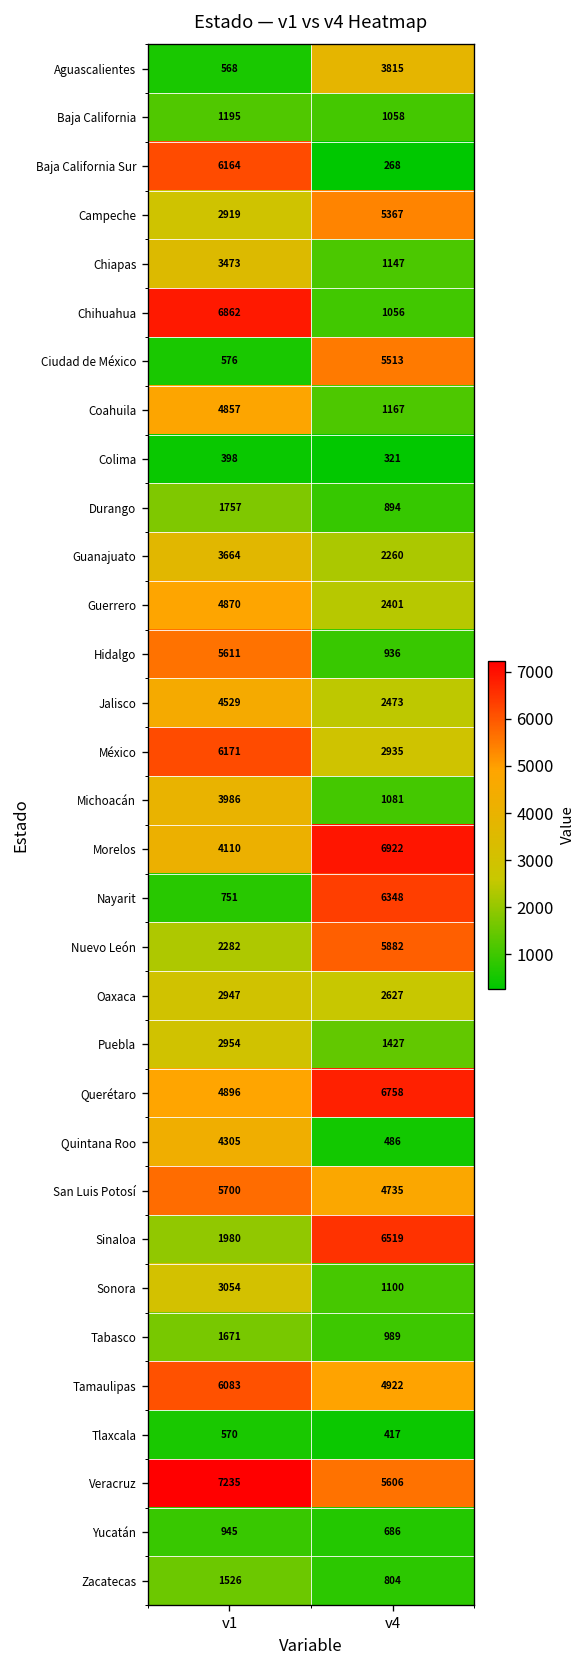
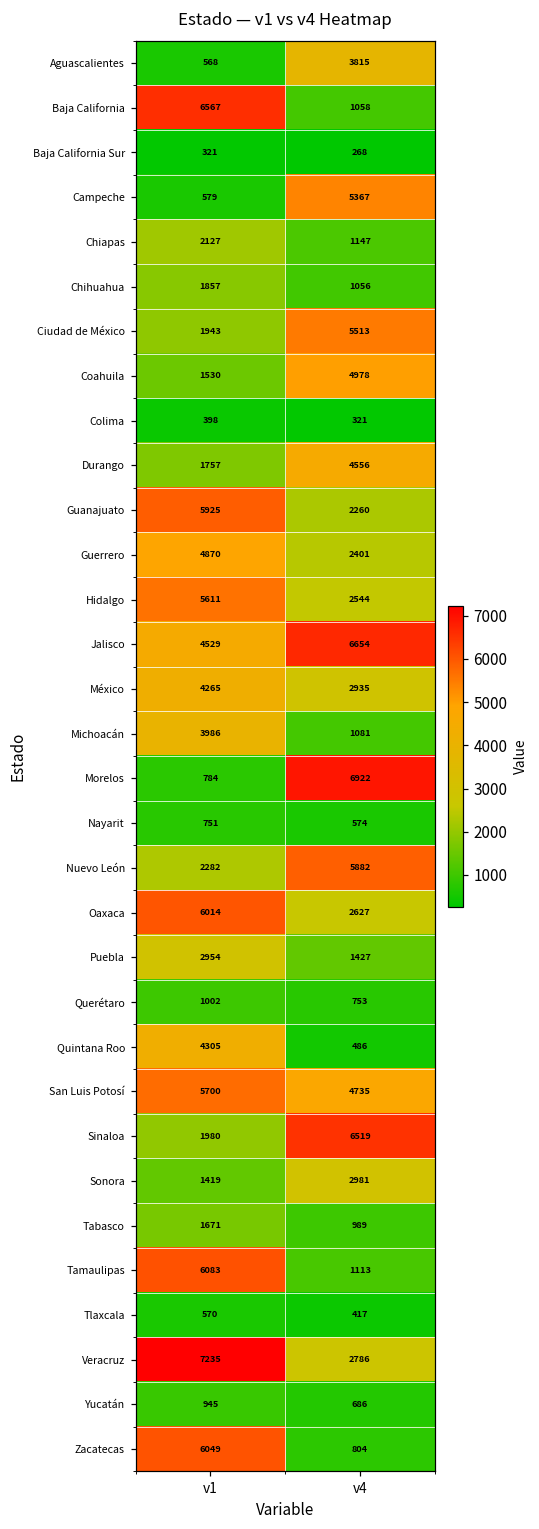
Baja California, v1: 1195 -> 6567
Baja California Sur, v1: 6164 -> 321
Campeche, v1: 2919 -> 579
Chiapas, v1: 3473 -> 2127
Chihuahua, v1: 6862 -> 1857
Ciudad de México, v1: 576 -> 1943
Coahuila, v1: 4857 -> 1530
Coahuila, v4: 1167 -> 4978
Durango, v4: 894 -> 4556
Guanajuato, v1: 3664 -> 5925
Hidalgo, v4: 936 -> 2544
Jalisco, v4: 2473 -> 6654
México, v1: 6171 -> 4265
Morelos, v1: 4110 -> 784
Nayarit, v4: 6348 -> 574
Oaxaca, v1: 2947 -> 6014
Querétaro, v1: 4896 -> 1002
Querétaro, v4: 6758 -> 753
Sonora, v1: 3054 -> 1419
Sonora, v4: 1100 -> 2981
Tamaulipas, v4: 4922 -> 1113
Veracruz, v4: 5606 -> 2786
Zacatecas, v1: 1526 -> 6049
